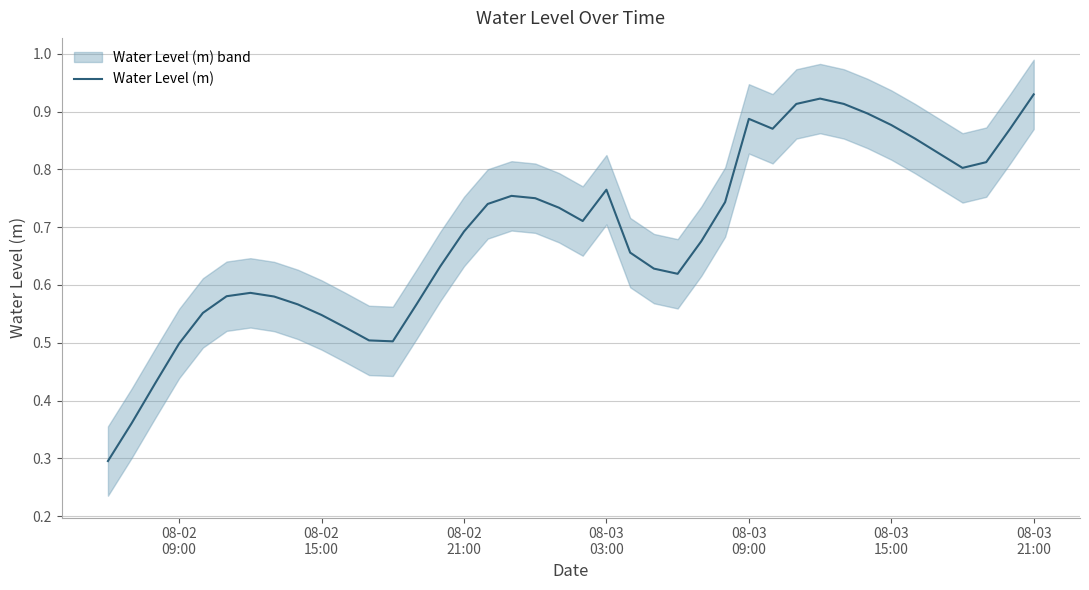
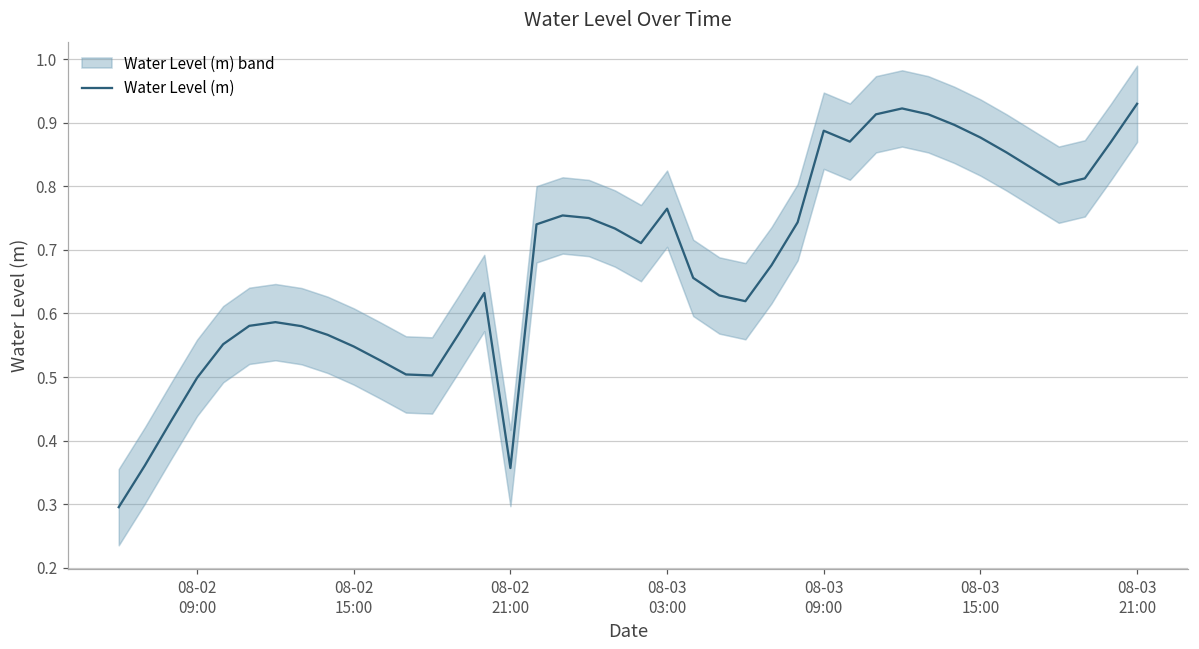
Water Level (m), 08-02 21:00: 0.69 -> 0.36
